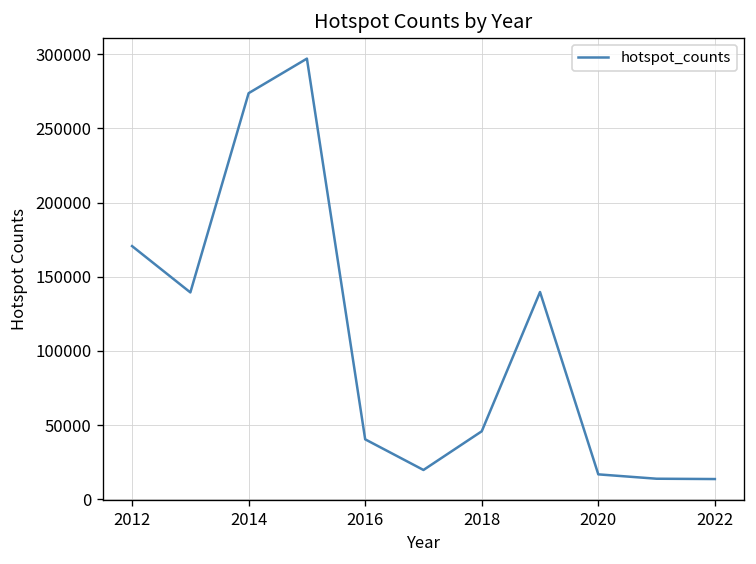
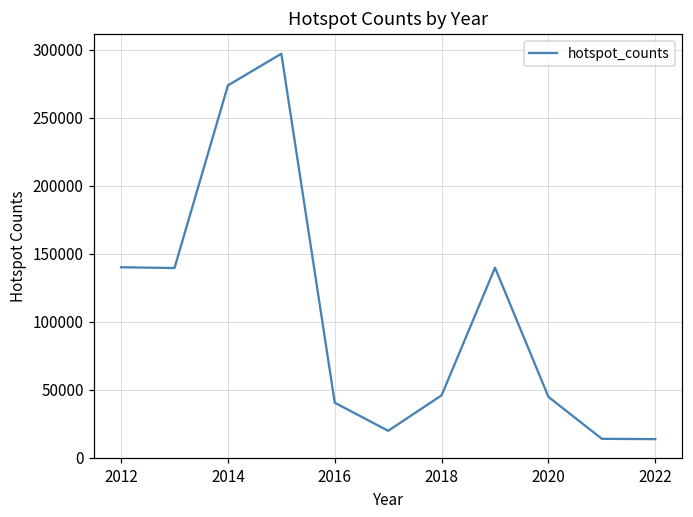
2012: 171000 -> 140000
2020: 17000 -> 45000
